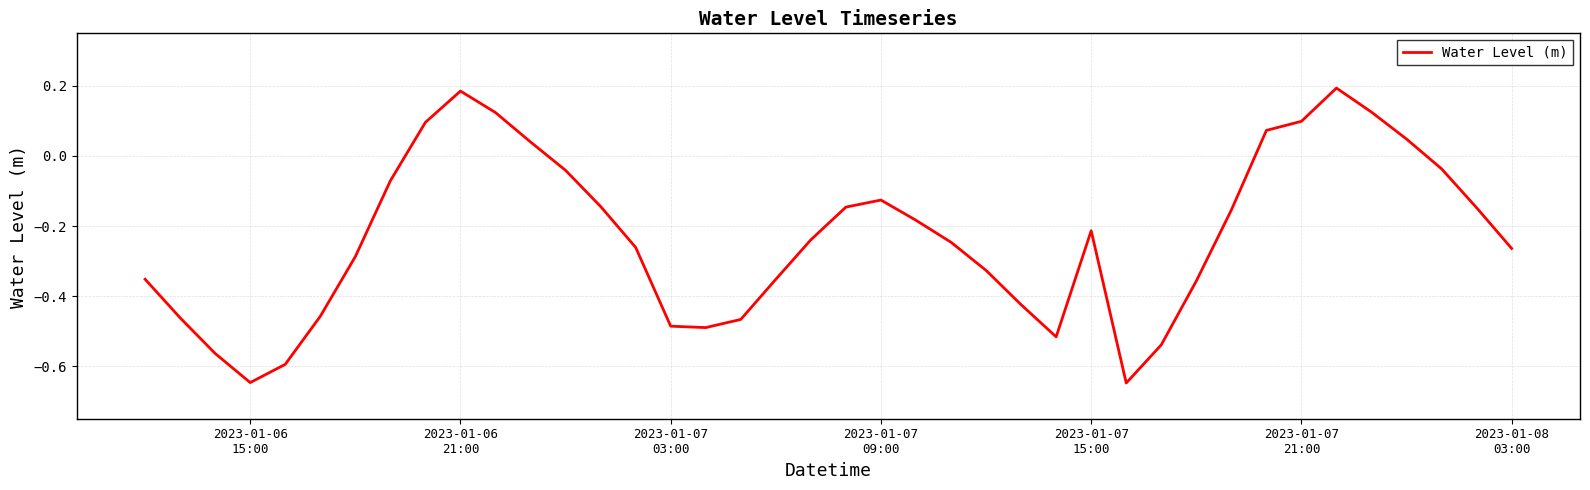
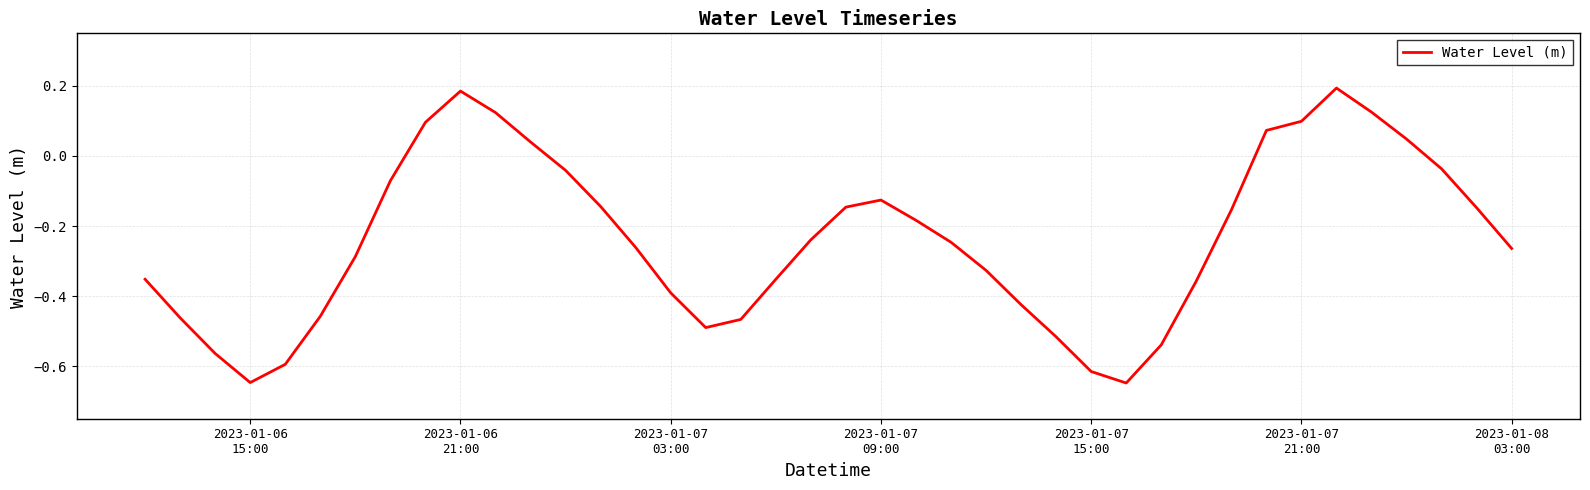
2023-01-07 03:00: -0.49 -> -0.39
2023-01-07 15:00: -0.21 -> -0.62
